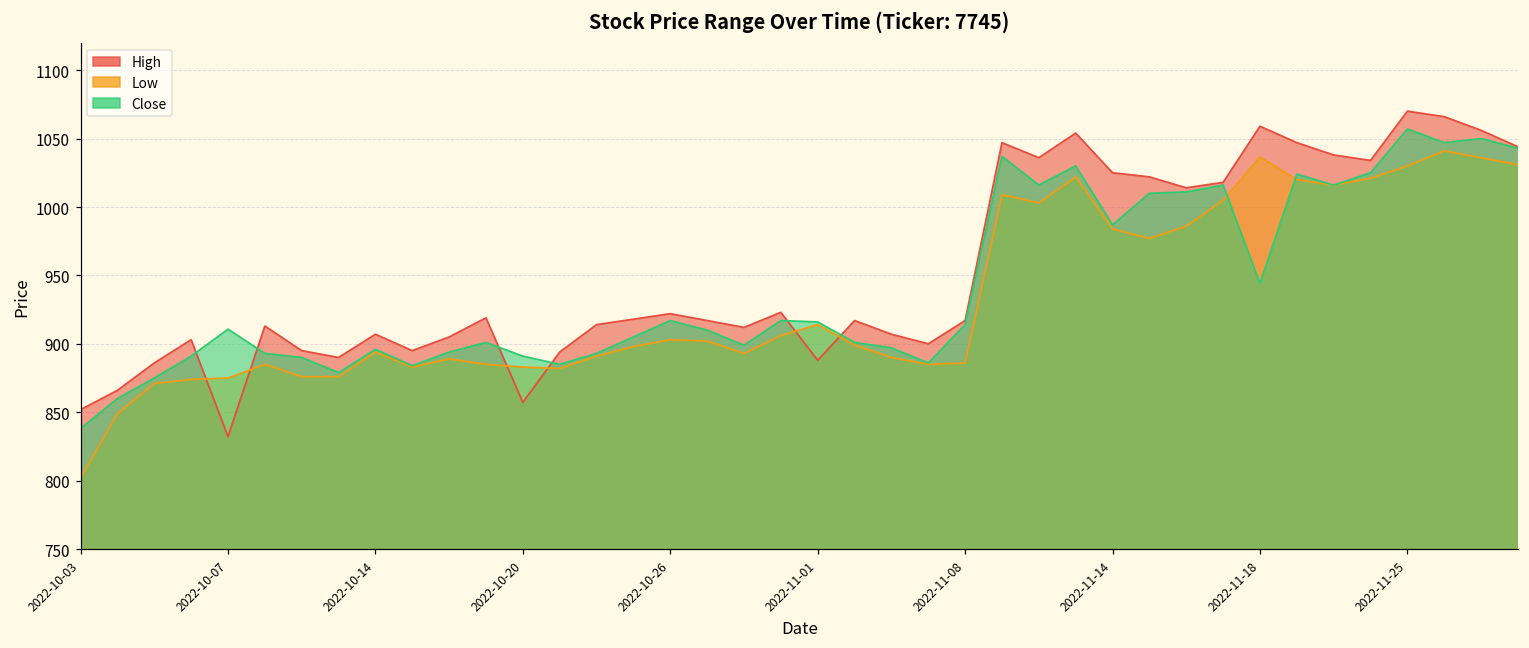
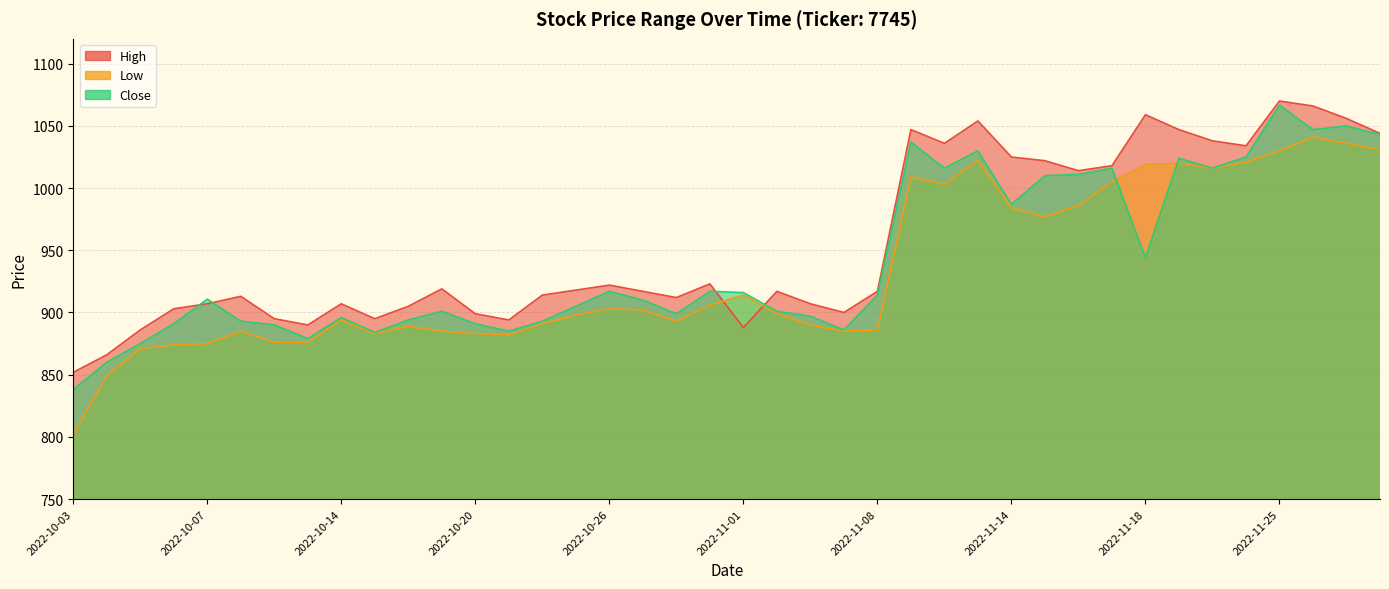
High, 2022-10-07: 832 -> 907
High, 2022-10-20: 857 -> 899
Low, 2022-11-18: 1037 -> 1019
Close, 2022-11-25: 1057 -> 1067
